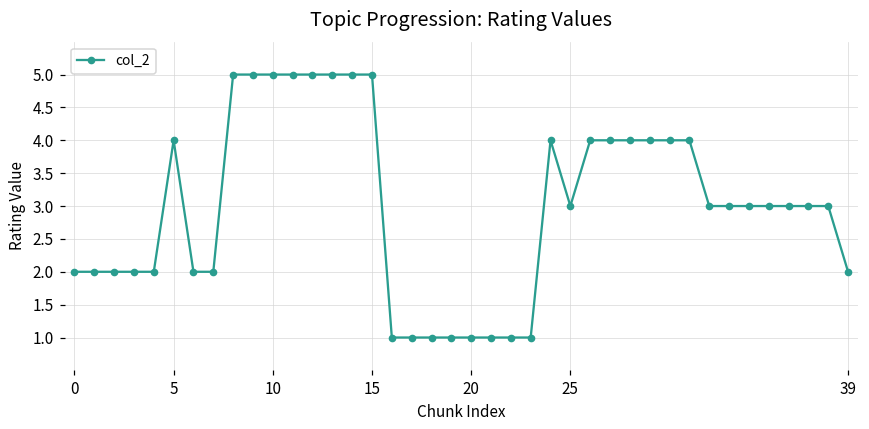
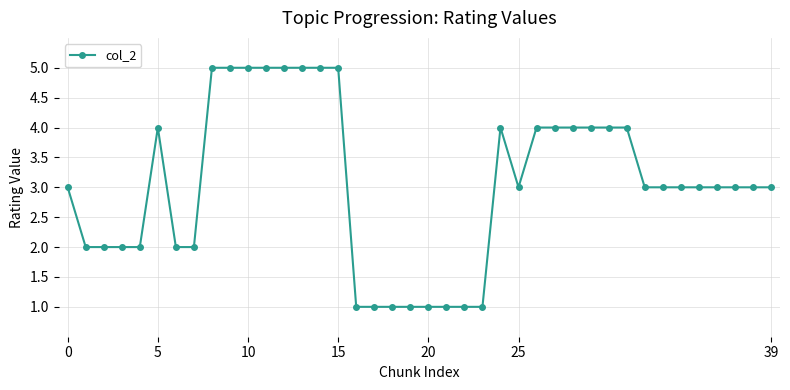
0: 2 -> 3
39: 2 -> 3
